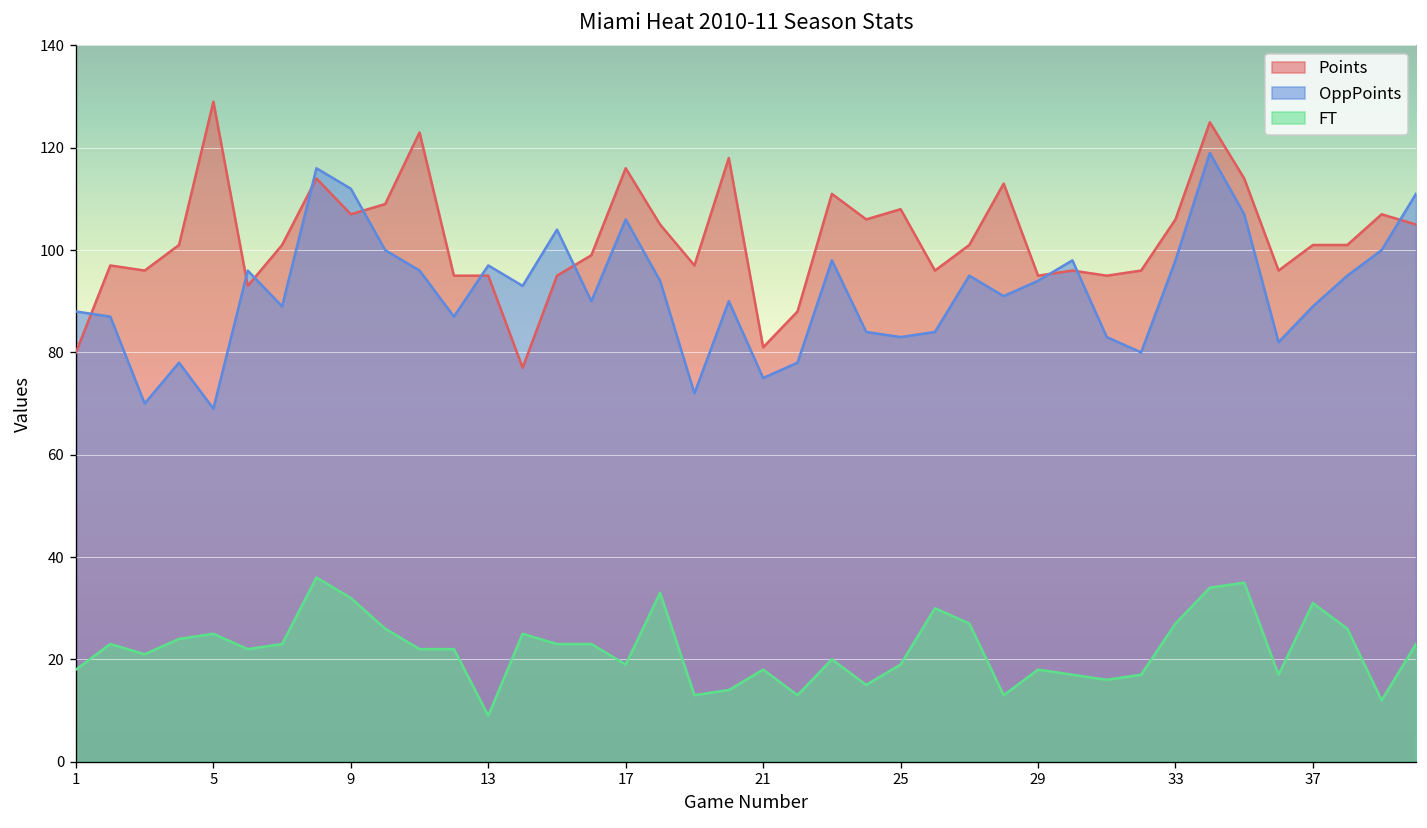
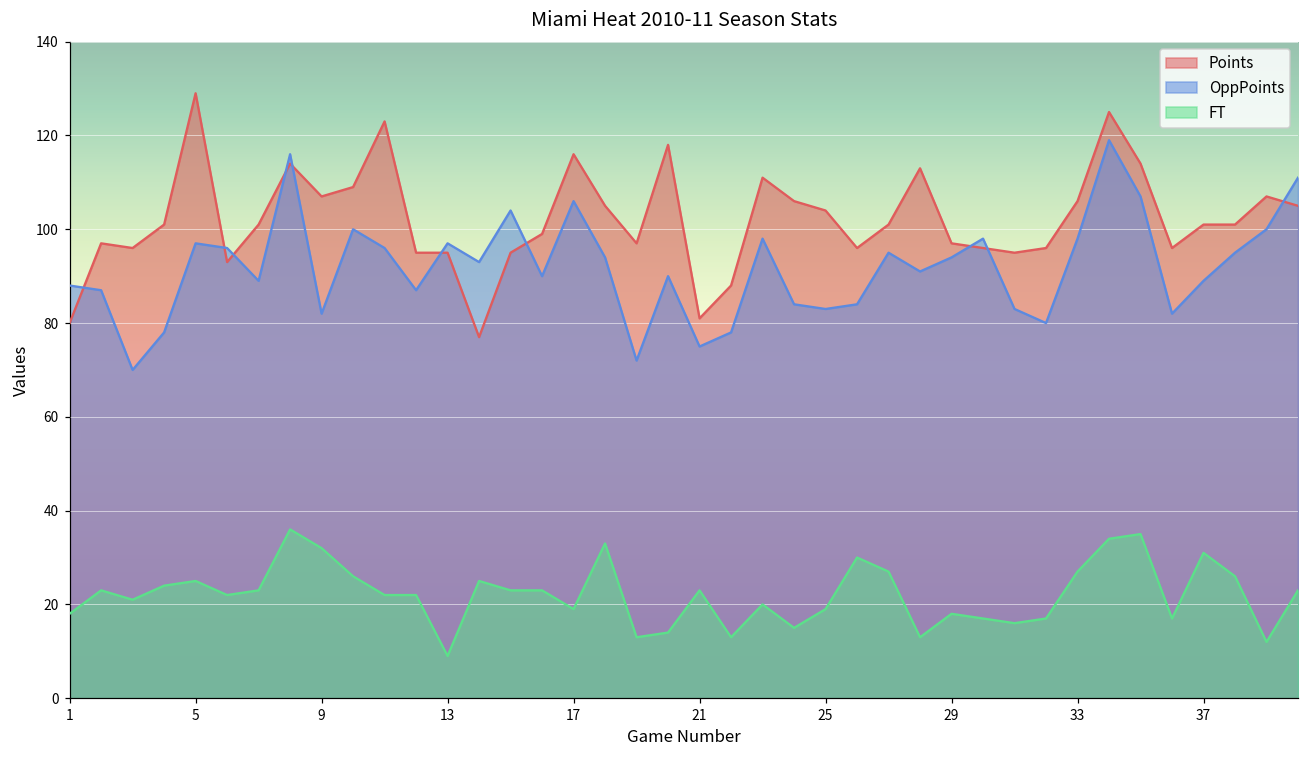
OppPoints, 5: 69 -> 97
OppPoints, 9: 112 -> 82
FT, 21: 18 -> 23
Points, 25: 108 -> 104
Points, 29: 95 -> 97
